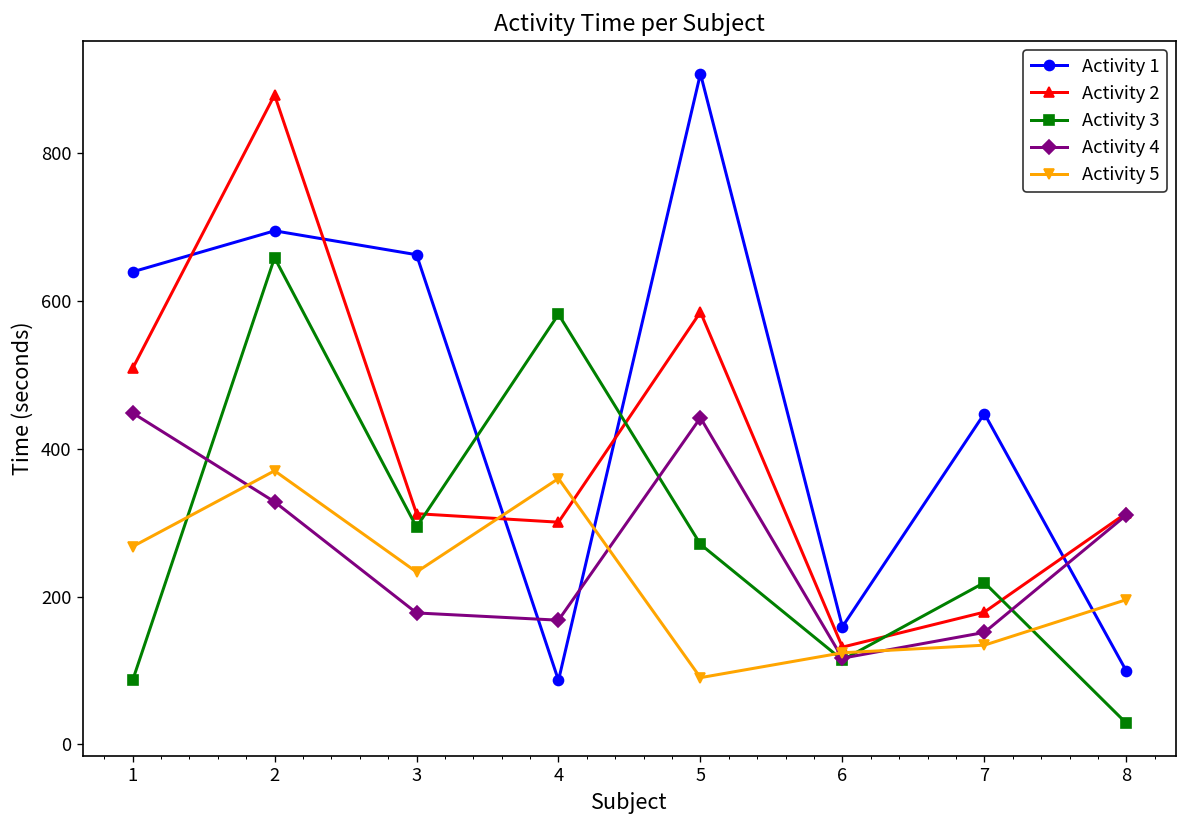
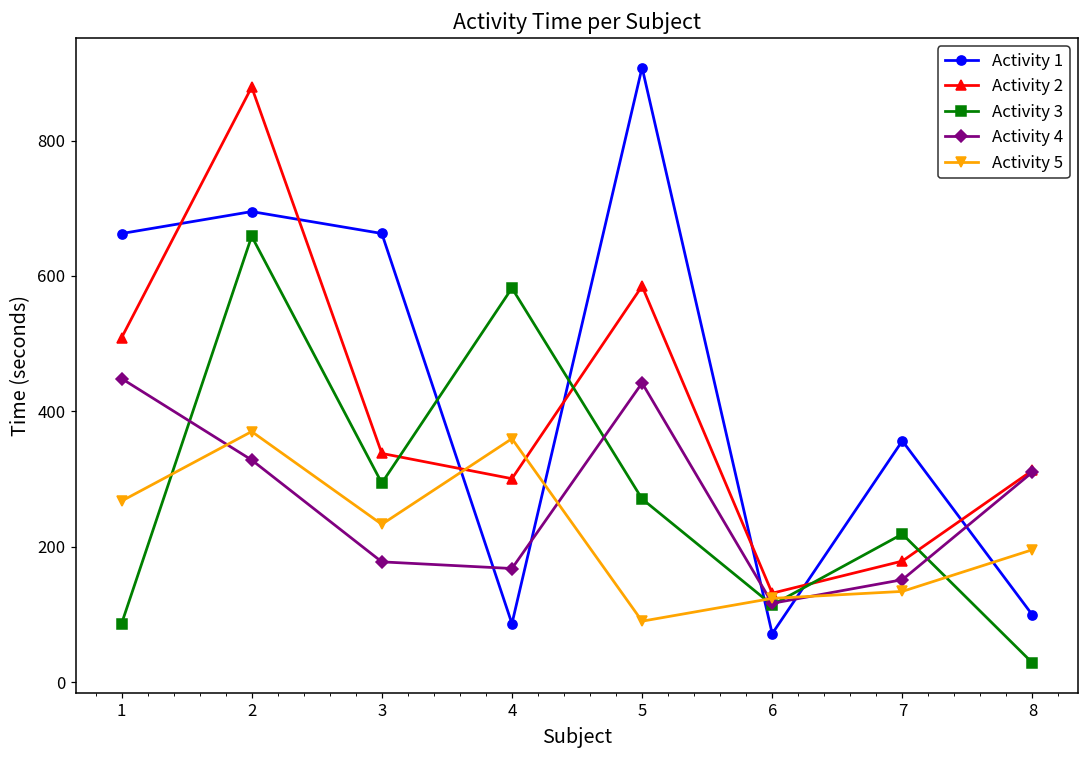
Activity 1, 1: 640 -> 660
Activity 2, 3: 310 -> 340
Activity 1, 6: 160 -> 70
Activity 1, 7: 450 -> 360
